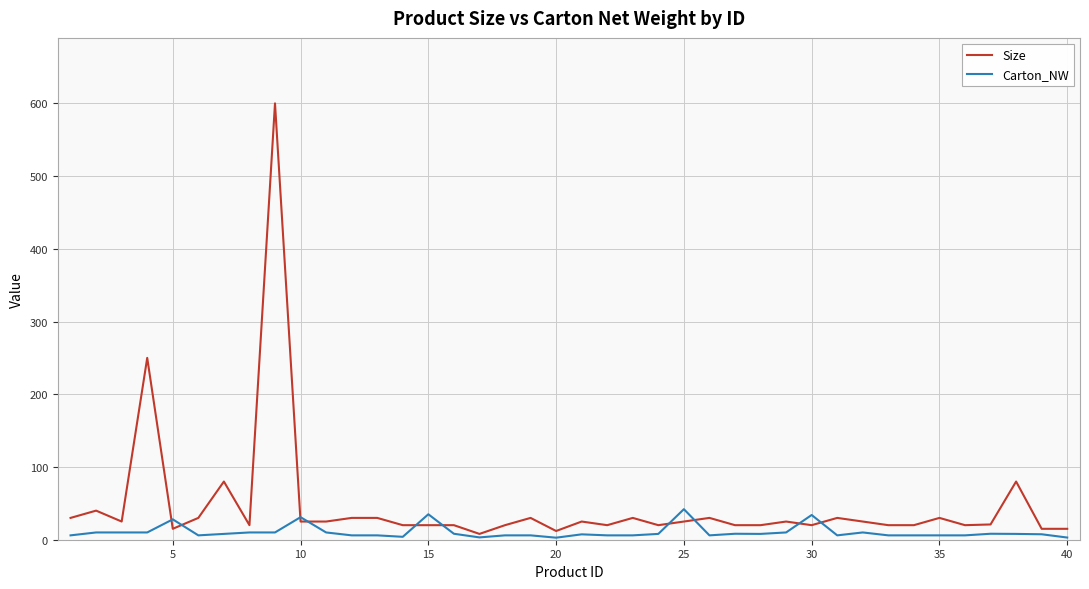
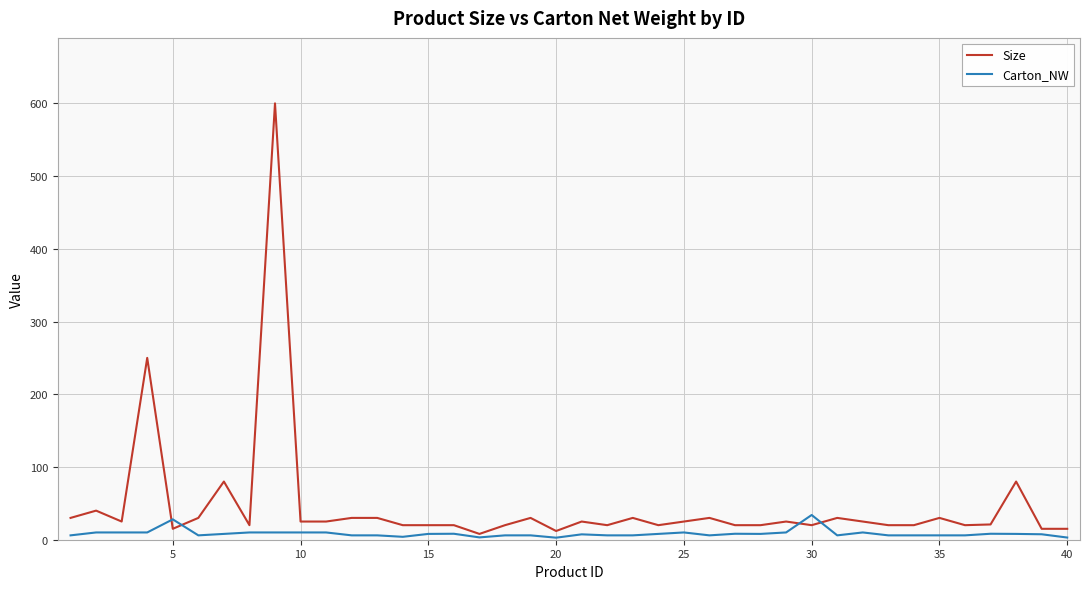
Carton_NW, 10: 30 -> 10
Carton_NW, 15: 40 -> 10
Carton_NW, 25: 40 -> 10
